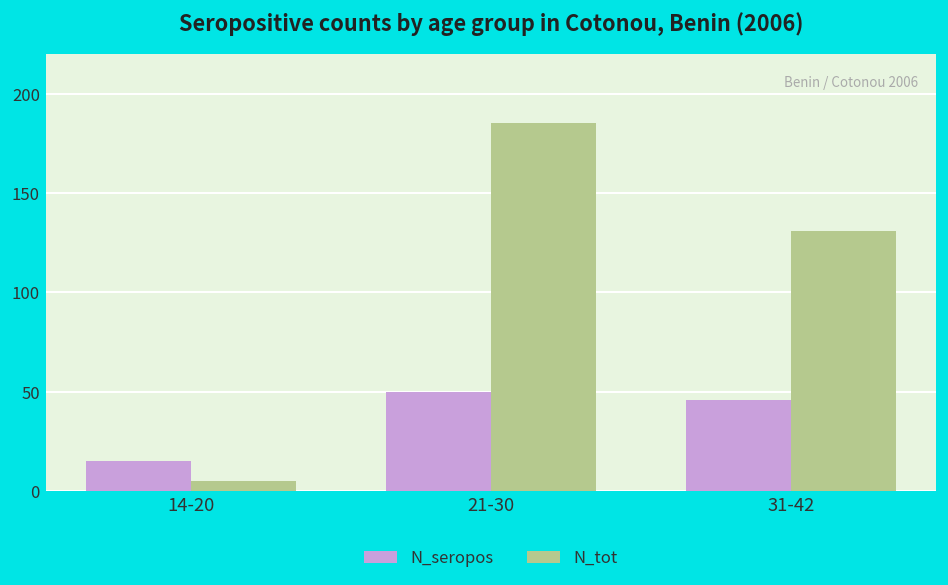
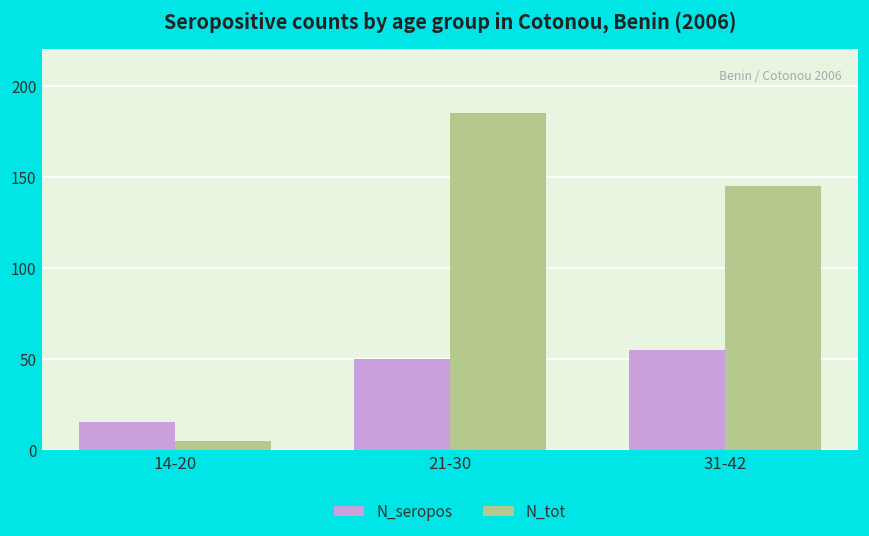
N_seropos, 31-42: 46 -> 55
N_tot, 31-42: 131 -> 145
